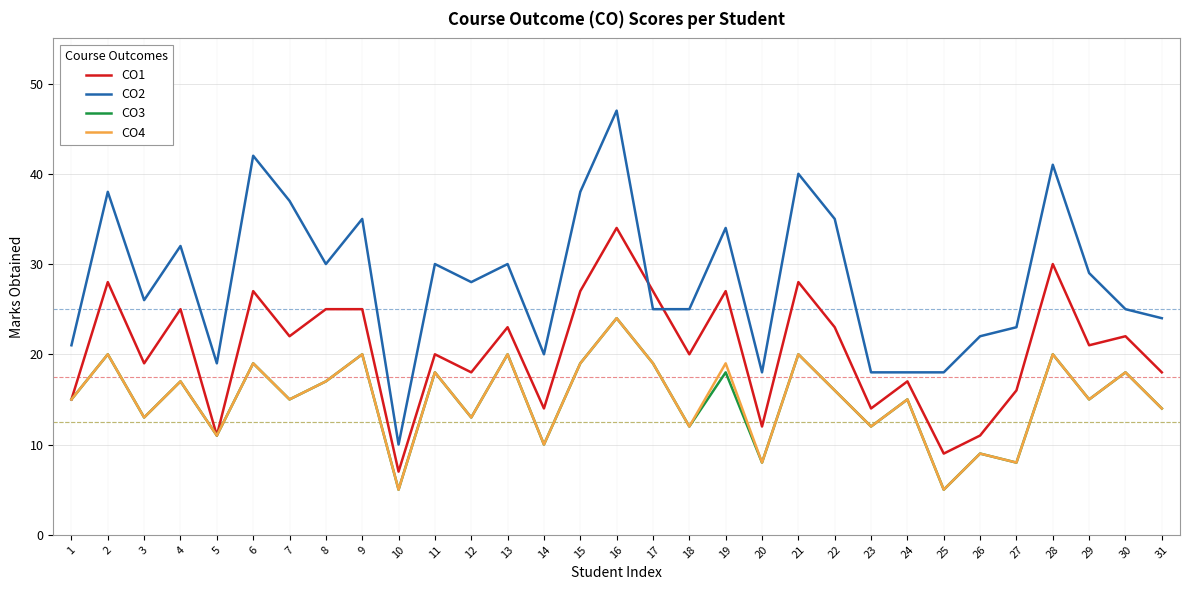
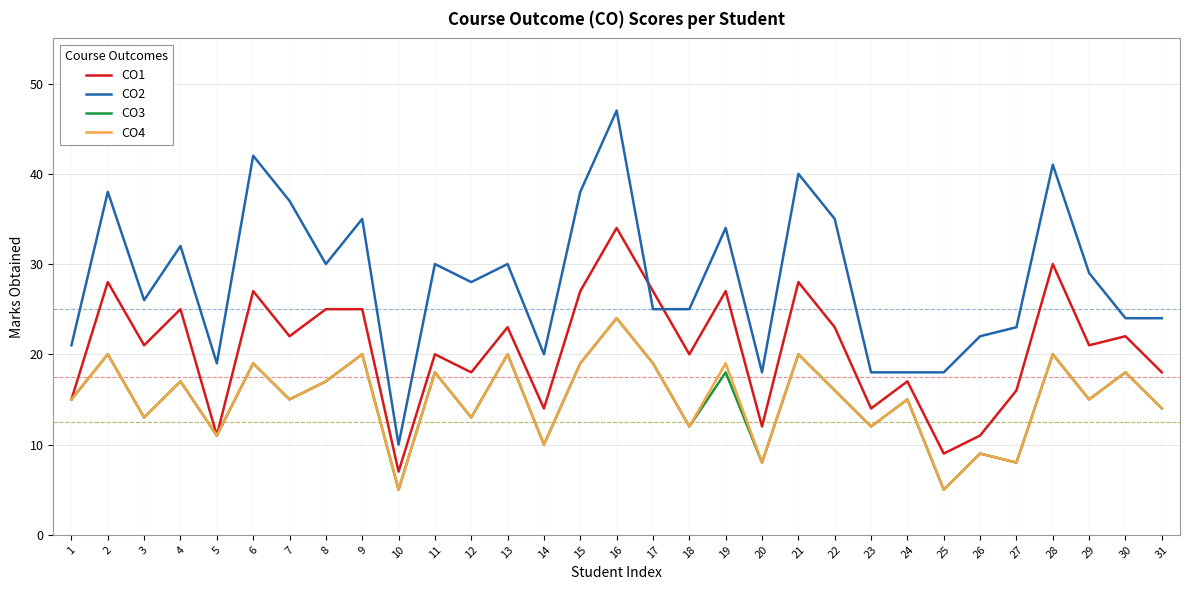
CO1, 3: 19 -> 21
CO2, 30: 25 -> 24
